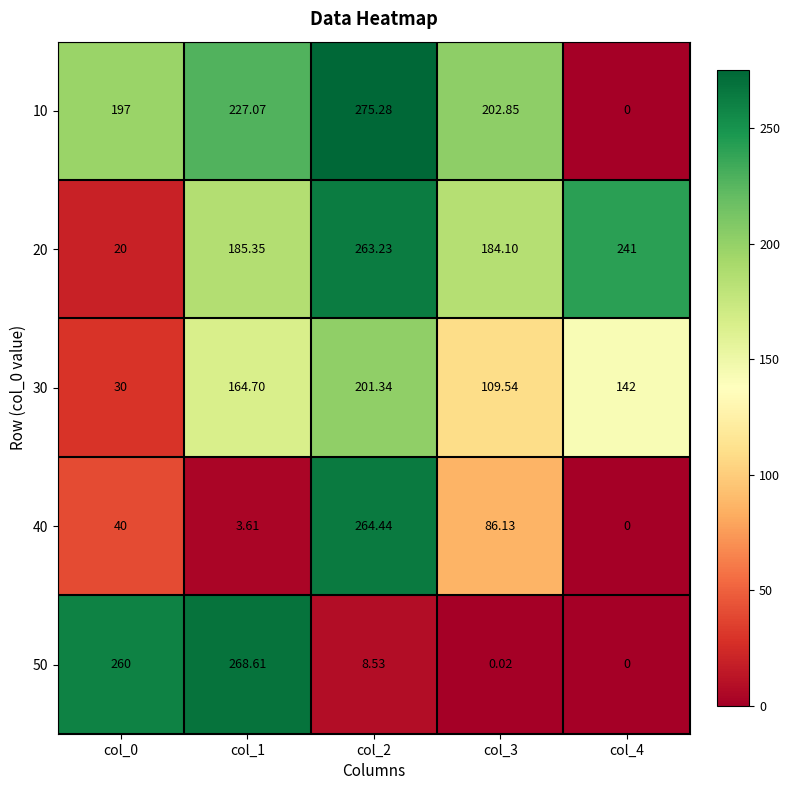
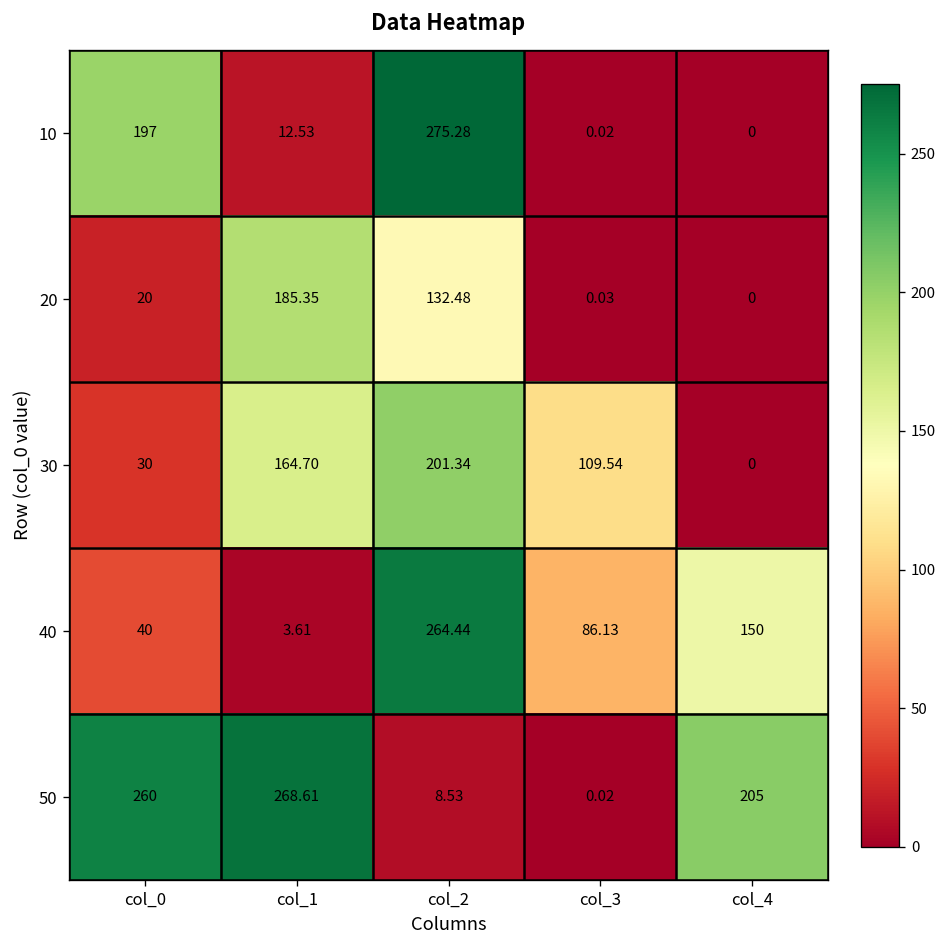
10, col_1: 227.07 -> 12.53
10, col_3: 202.85 -> 0.02
20, col_2: 263.23 -> 132.48
20, col_3: 184.10 -> 0.03
20, col_4: 241 -> 0
30, col_4: 142 -> 0
40, col_4: 0 -> 150
50, col_4: 0 -> 205
